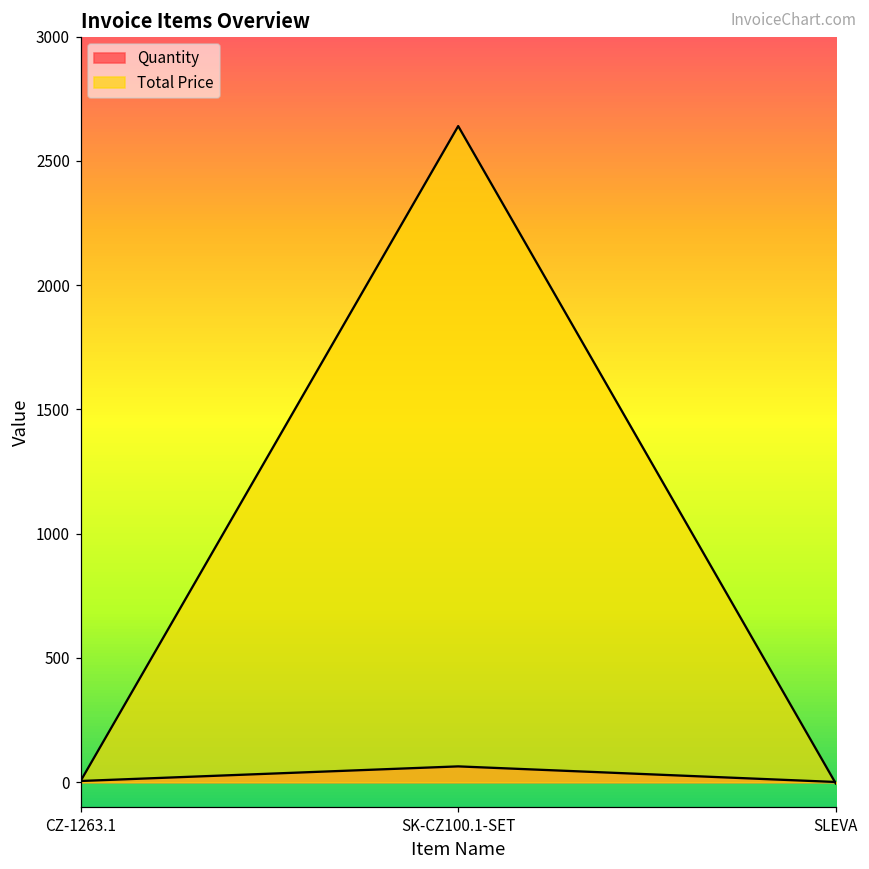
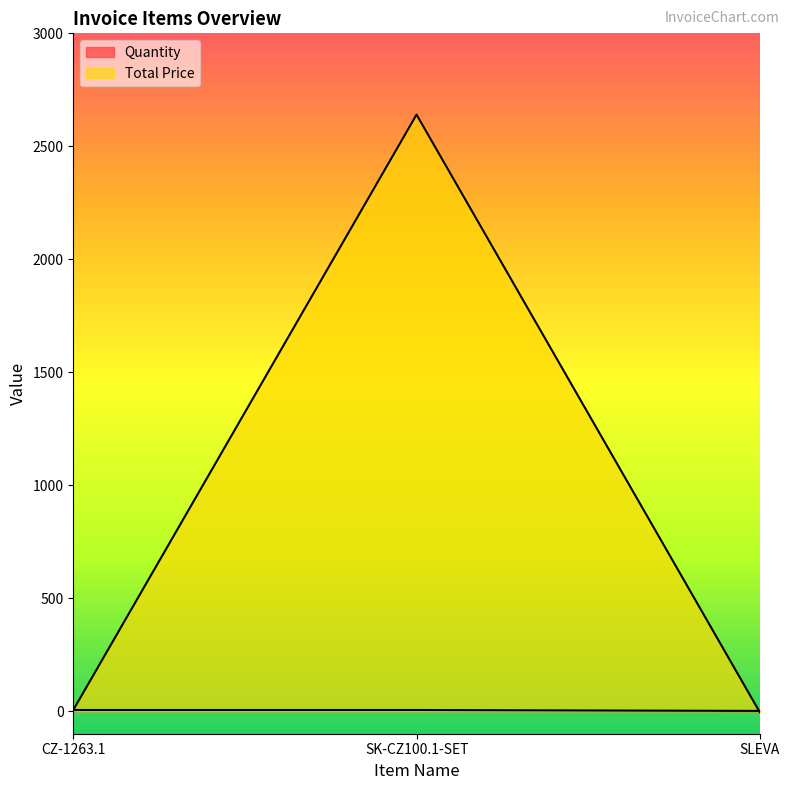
Quantity, SK-CZ100.1-SET: 60 -> 10
